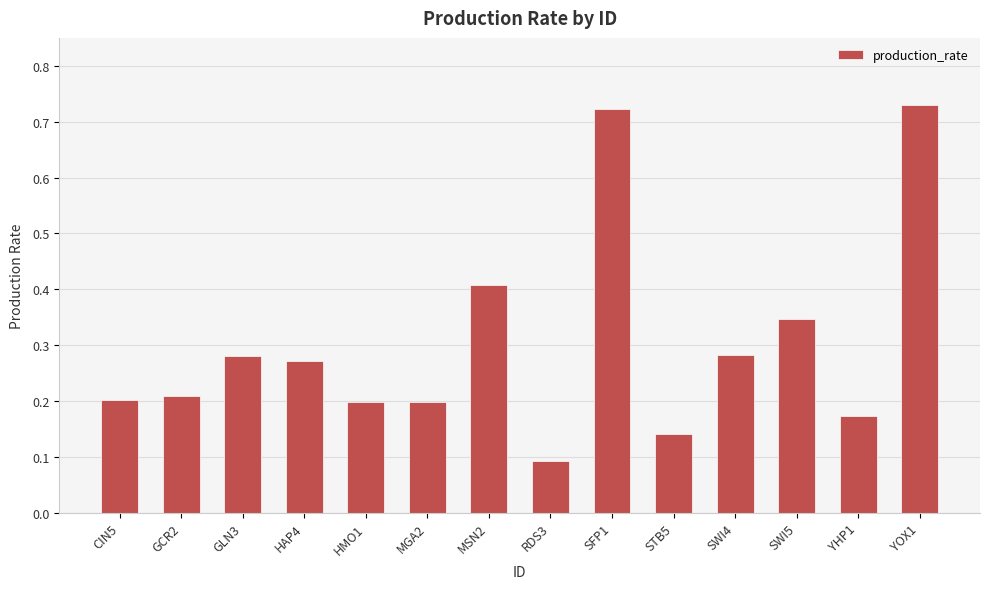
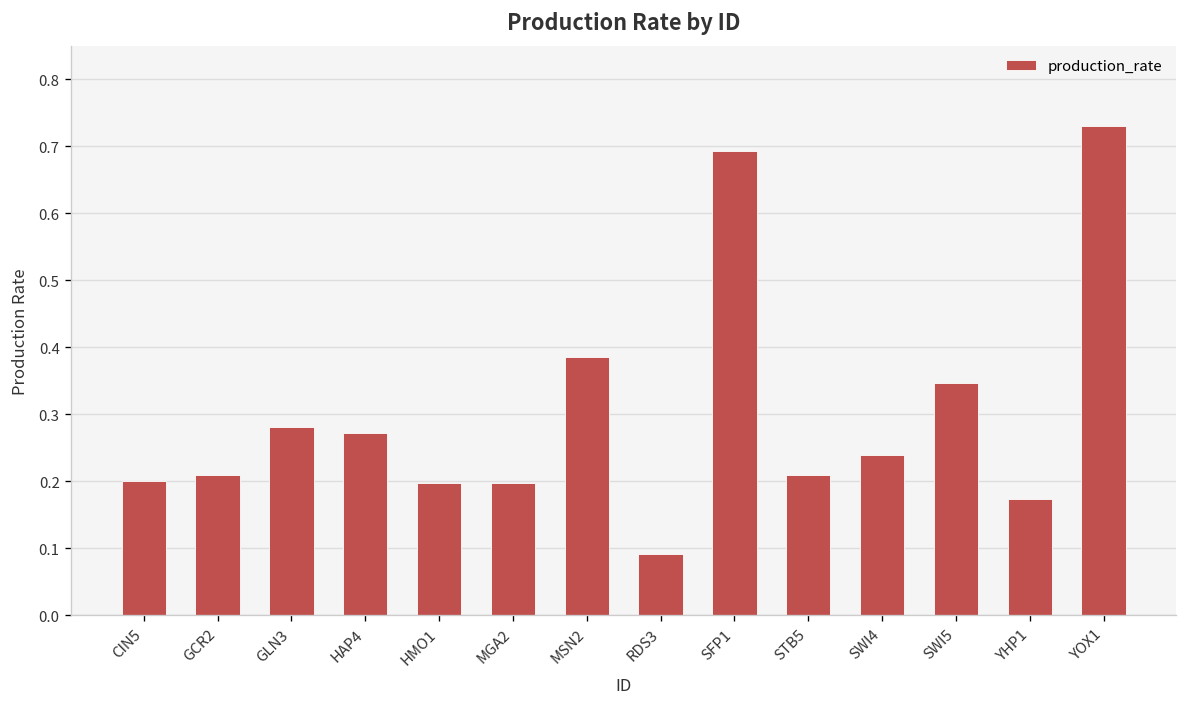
MSN2: 0.41 -> 0.38
SFP1: 0.72 -> 0.69
STB5: 0.14 -> 0.21
SWI4: 0.28 -> 0.24
